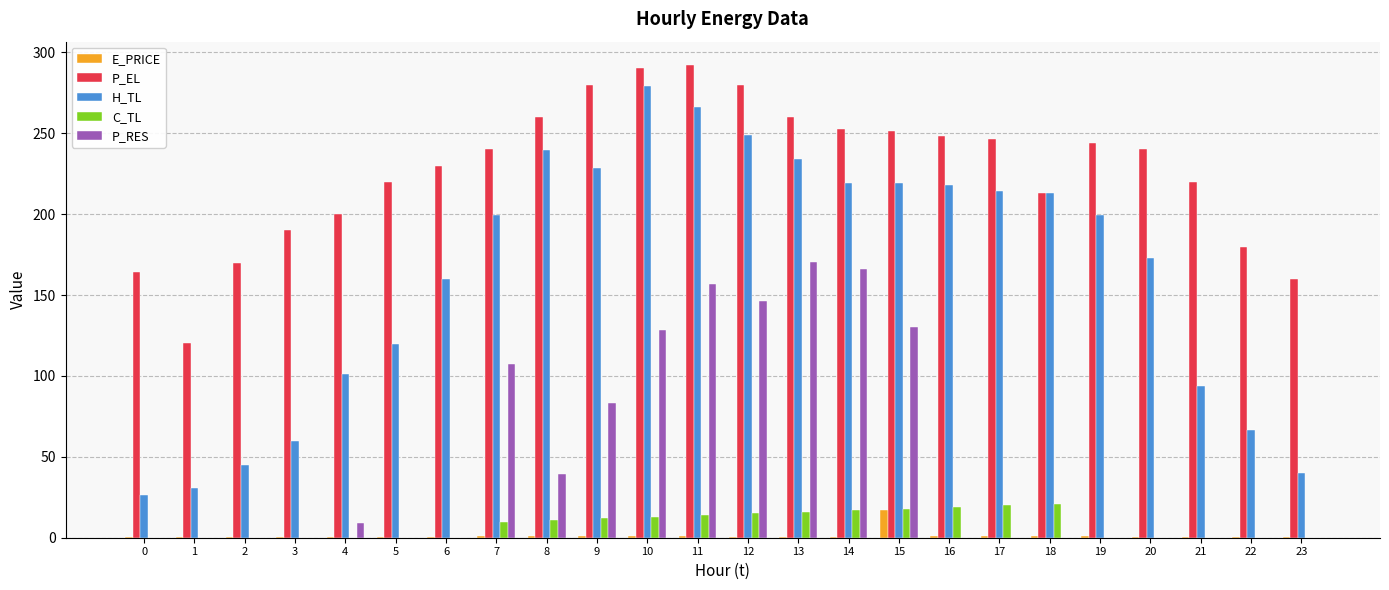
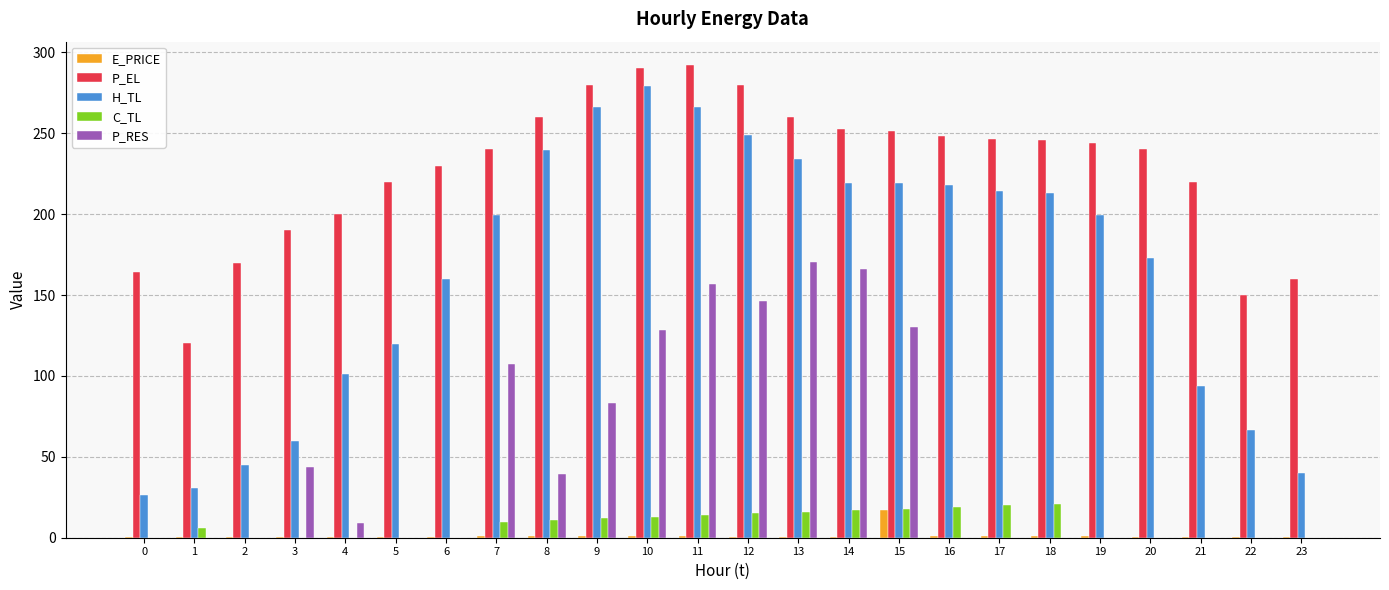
C_TL, 1: 0 -> 6
P_RES, 3: 0 -> 44
H_TL, 9: 228 -> 266
P_EL, 18: 213 -> 246
P_EL, 22: 180 -> 150
